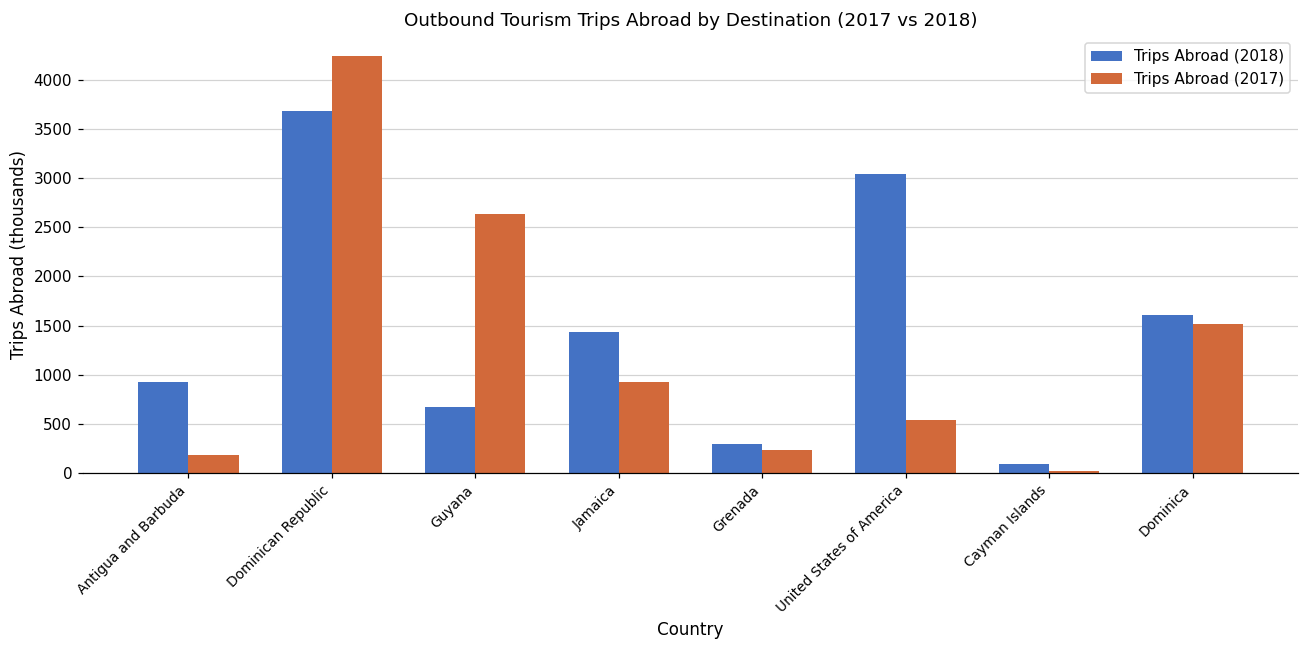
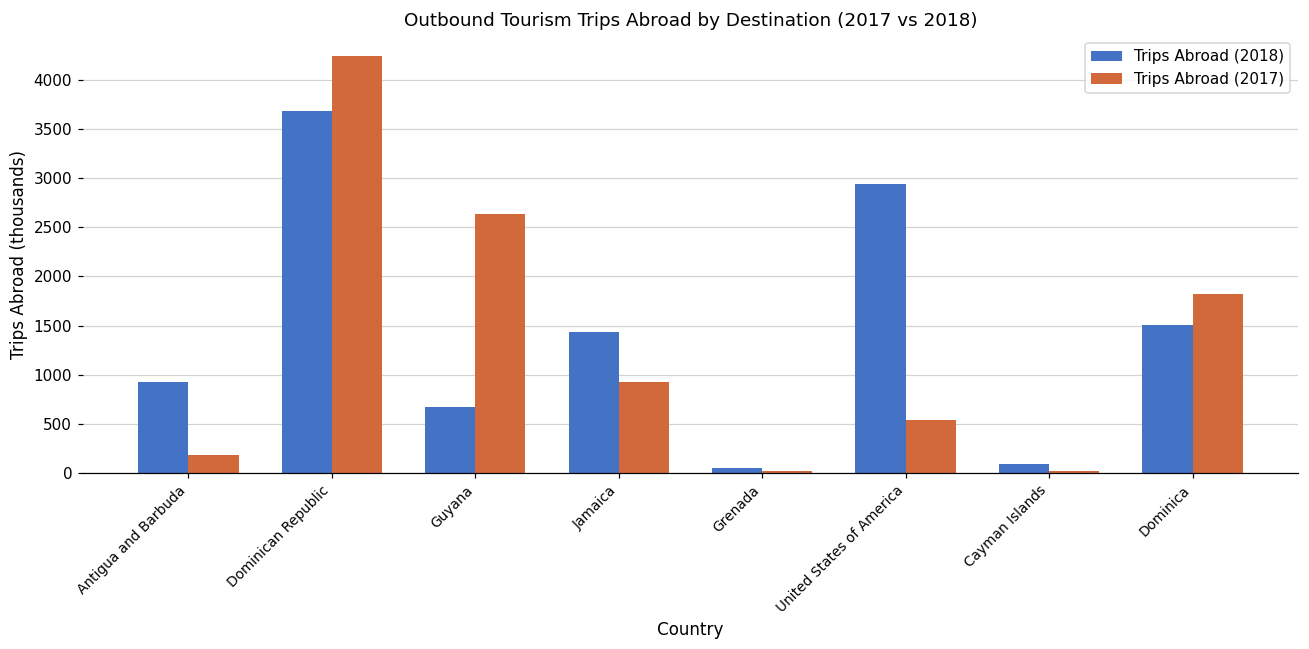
Trips Abroad (2018), Grenada: 300 -> 0
Trips Abroad (2017), Grenada: 200 -> 0
Trips Abroad (2018), United States of America: 3000 -> 2900
Trips Abroad (2018), Dominica: 1600 -> 1500
Trips Abroad (2017), Dominica: 1500 -> 1800
